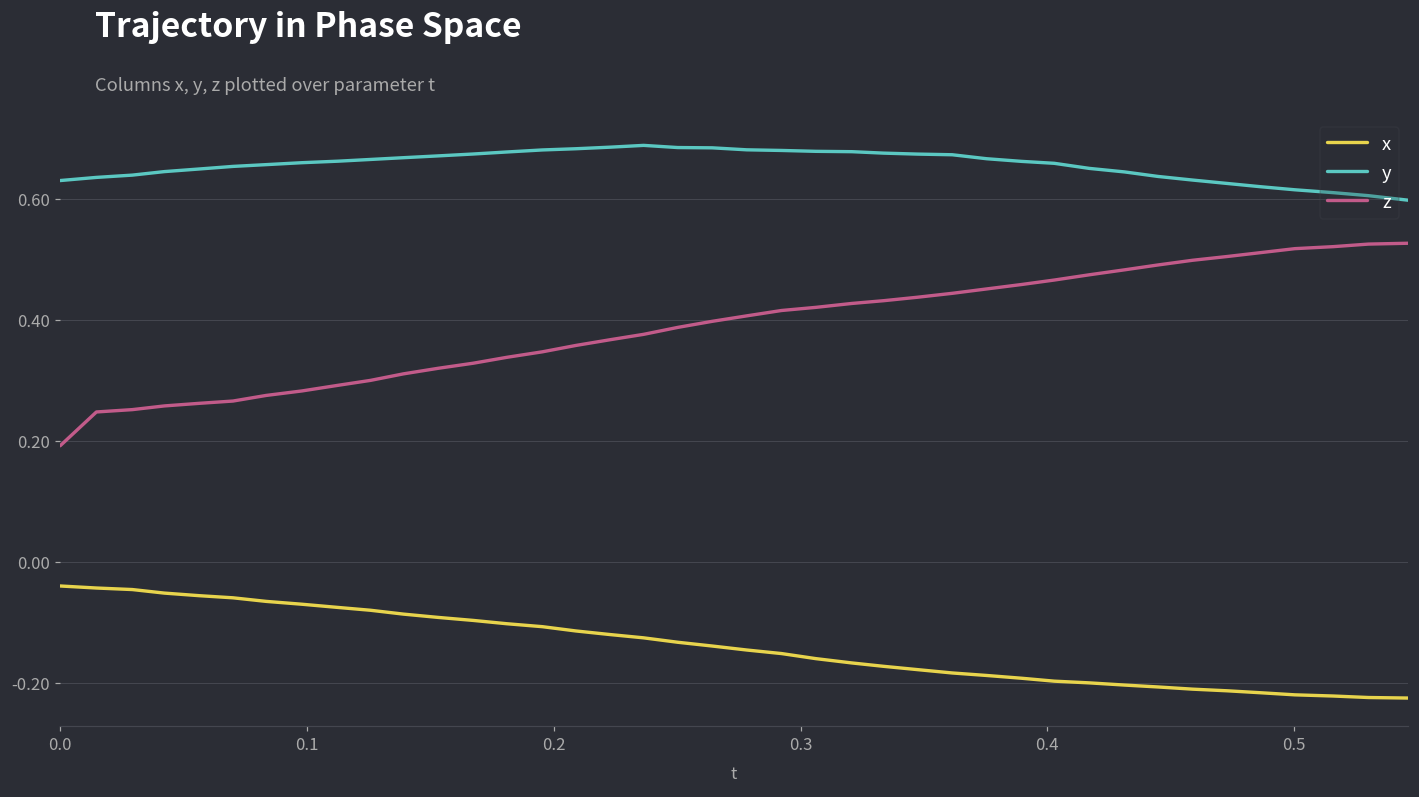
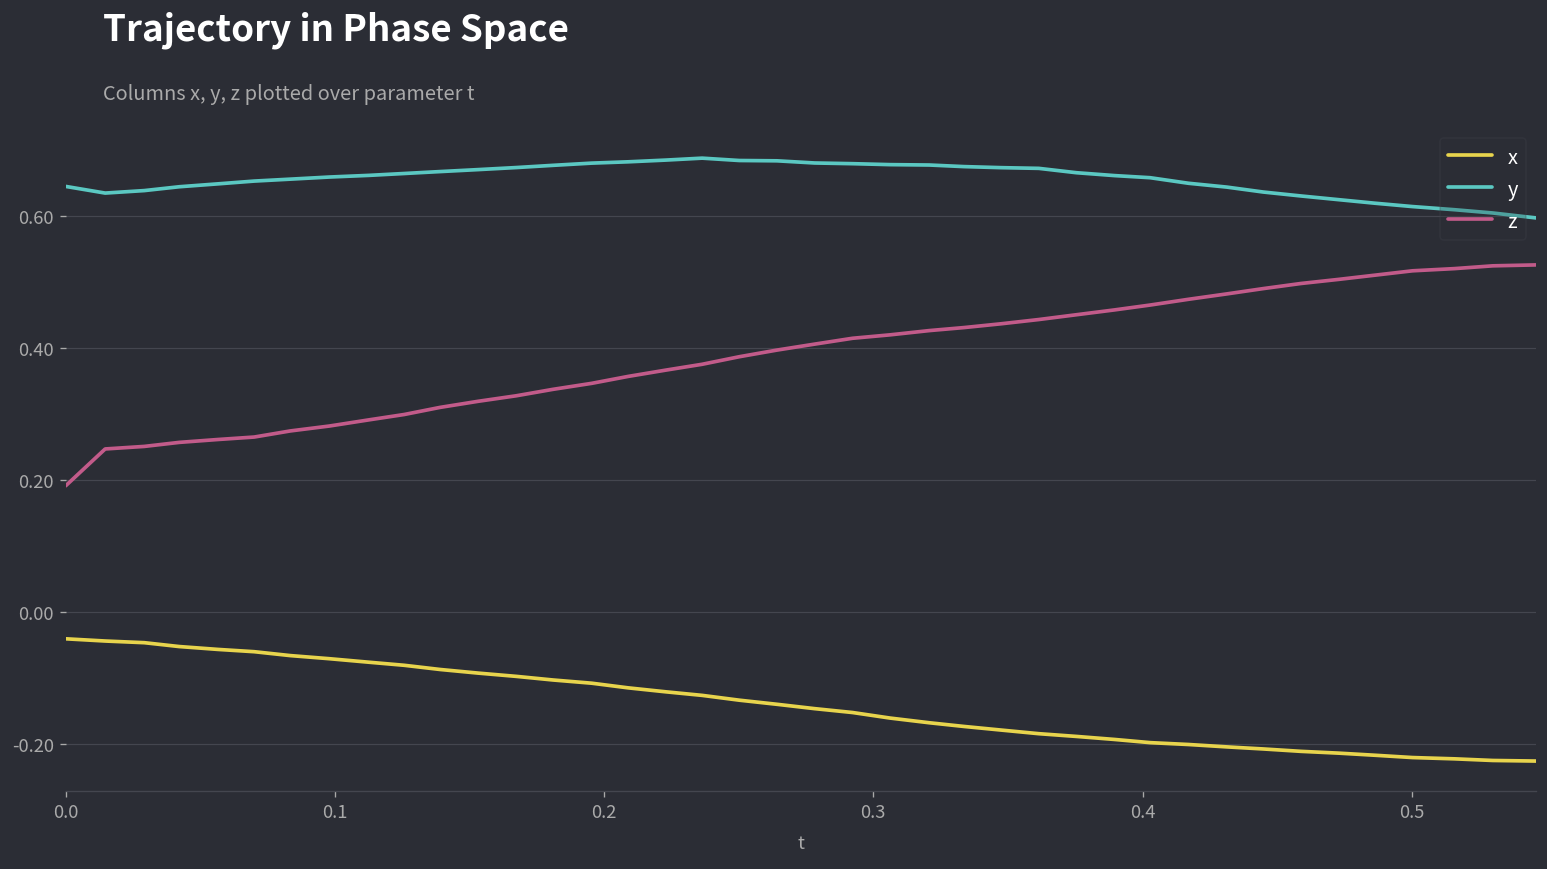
y, 0.0: 0.63 -> 0.65
